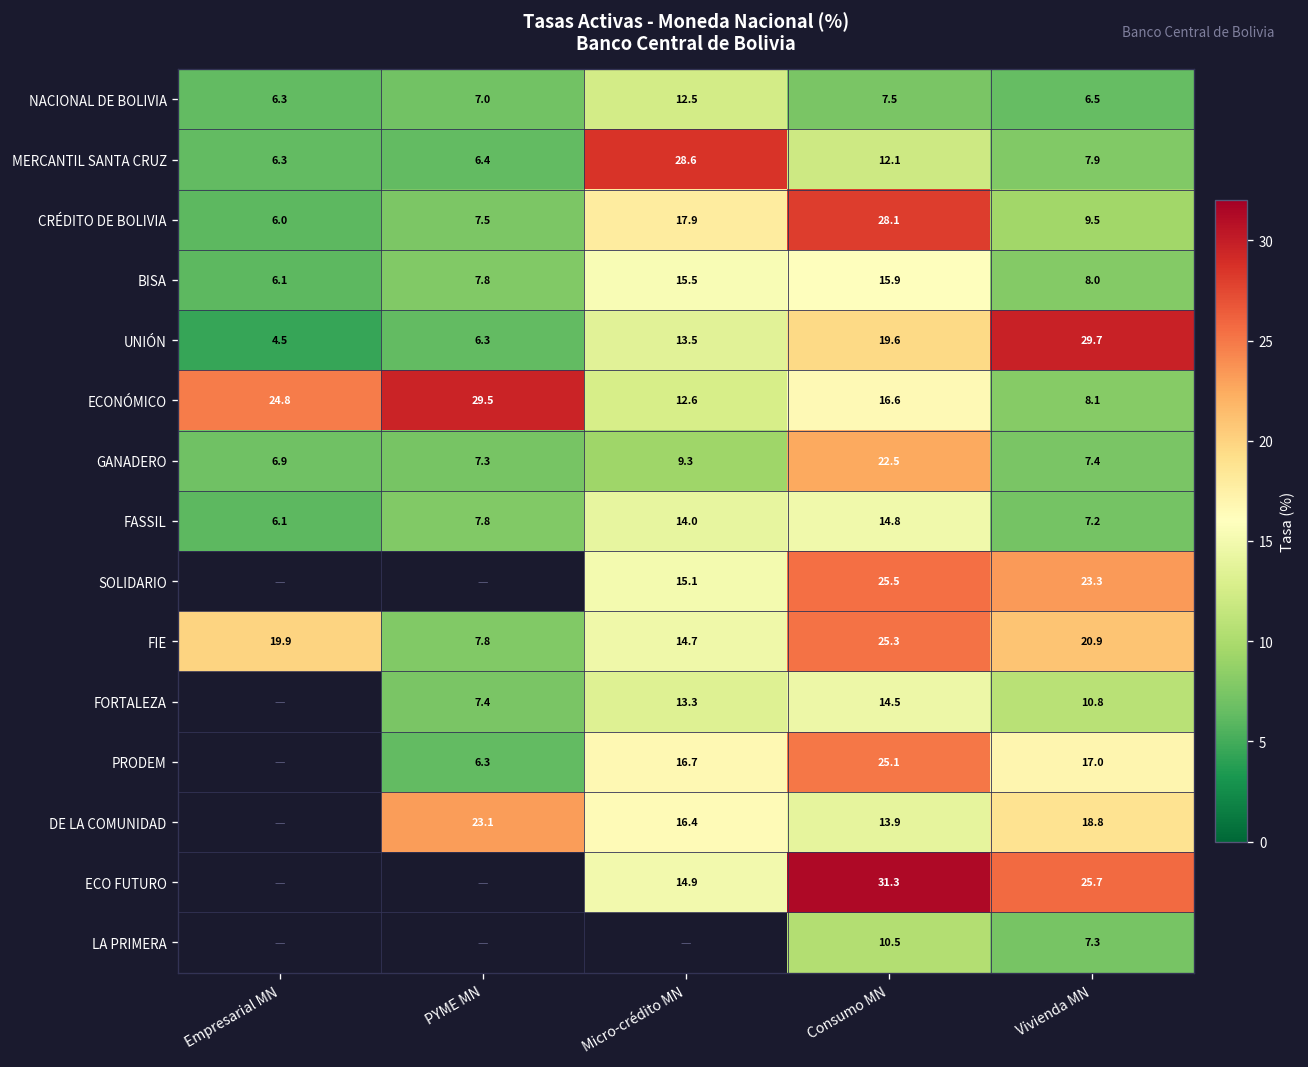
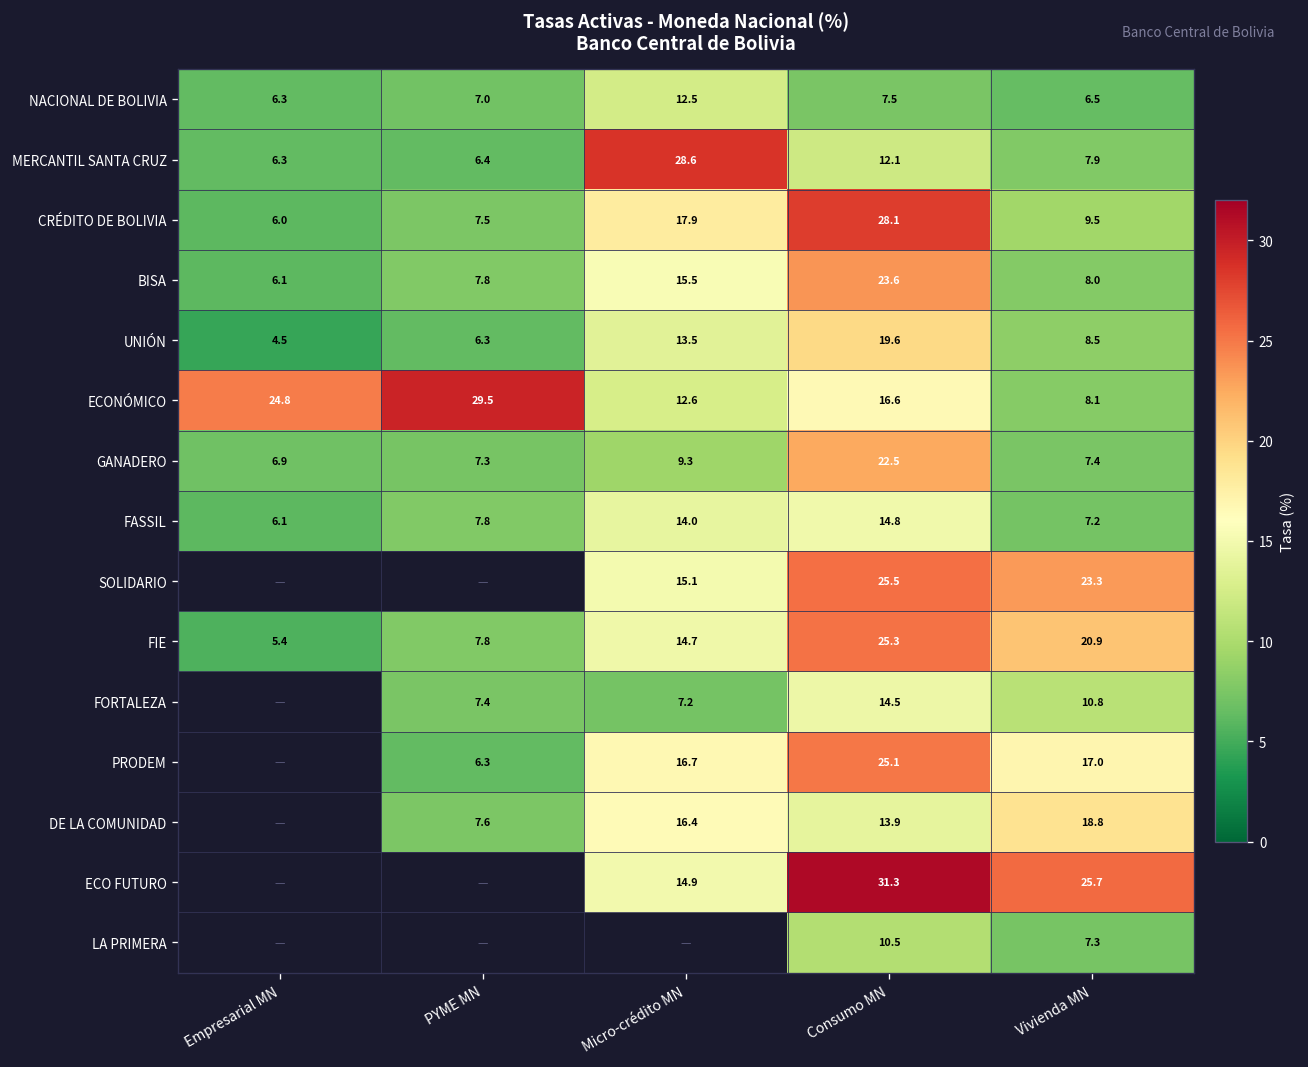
BISA, Consumo MN: 15.9 -> 23.6
UNIÓN, Vivienda MN: 29.7 -> 8.5
FIE, Empresarial MN: 19.9 -> 5.4
FORTALEZA, Micro-crédito MN: 13.3 -> 7.2
DE LA COMUNIDAD, PYME MN: 23.1 -> 7.6
